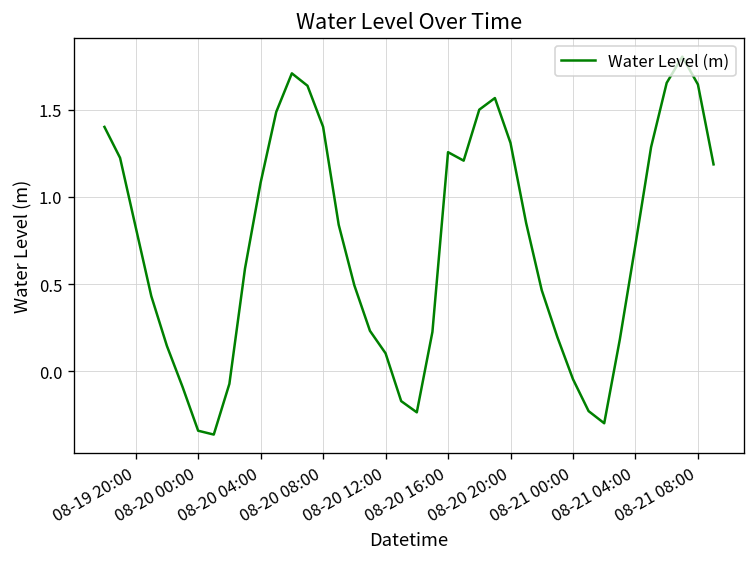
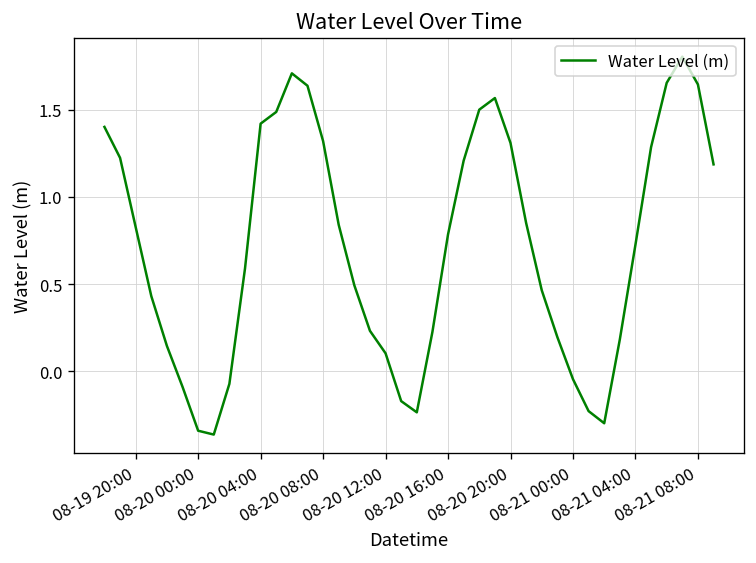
08-20 04:00: 1.08 -> 1.42
08-20 08:00: 1.40 -> 1.32
08-20 16:00: 1.26 -> 0.79
